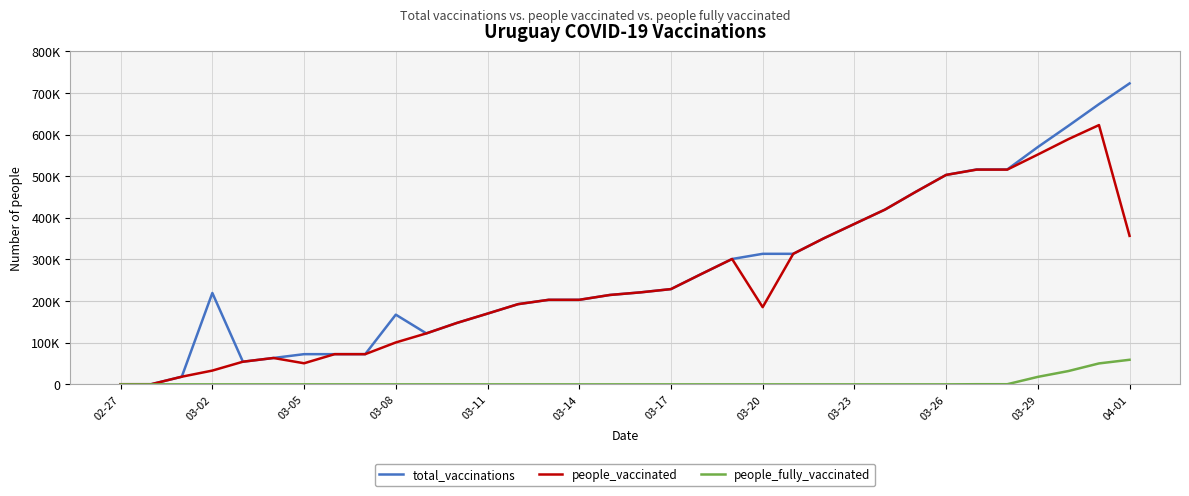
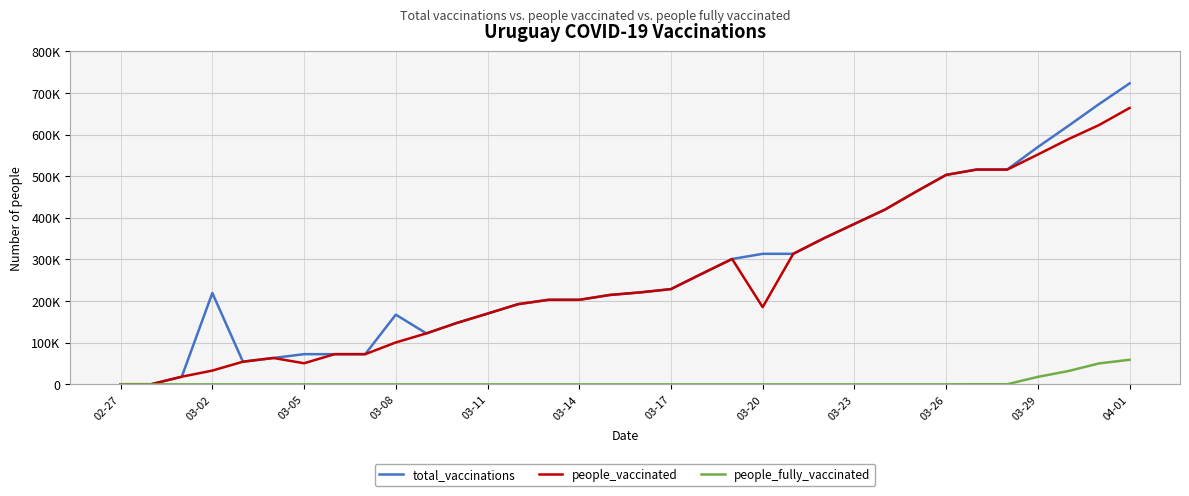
people_vaccinated, 04-01: 360000 -> 660000
